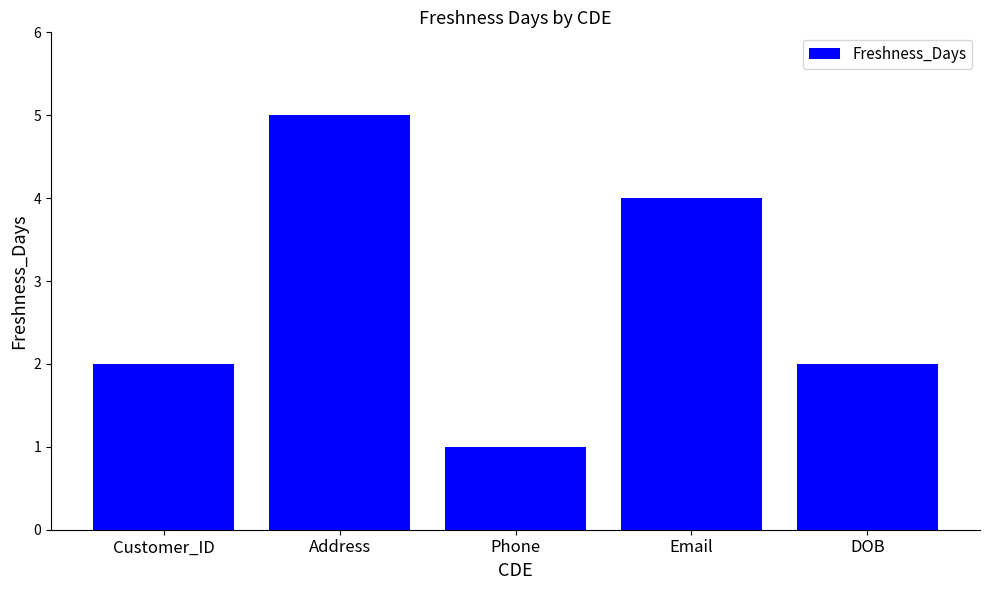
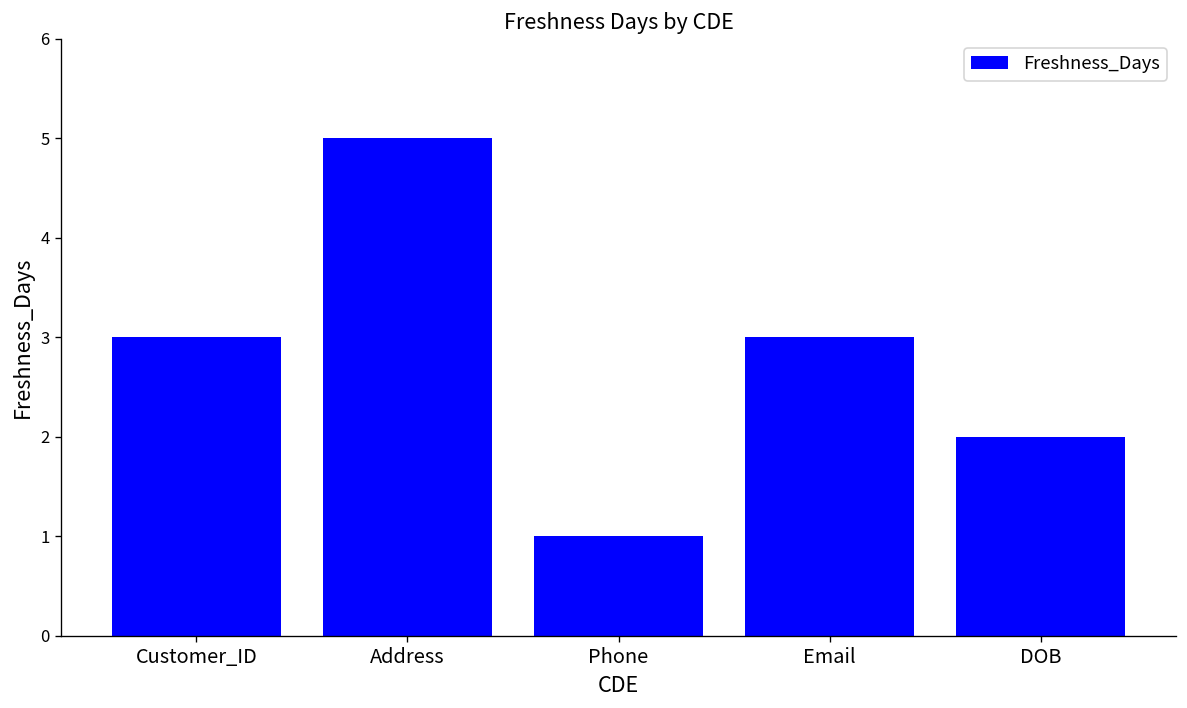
Customer_ID: 2 -> 3
Email: 4 -> 3
